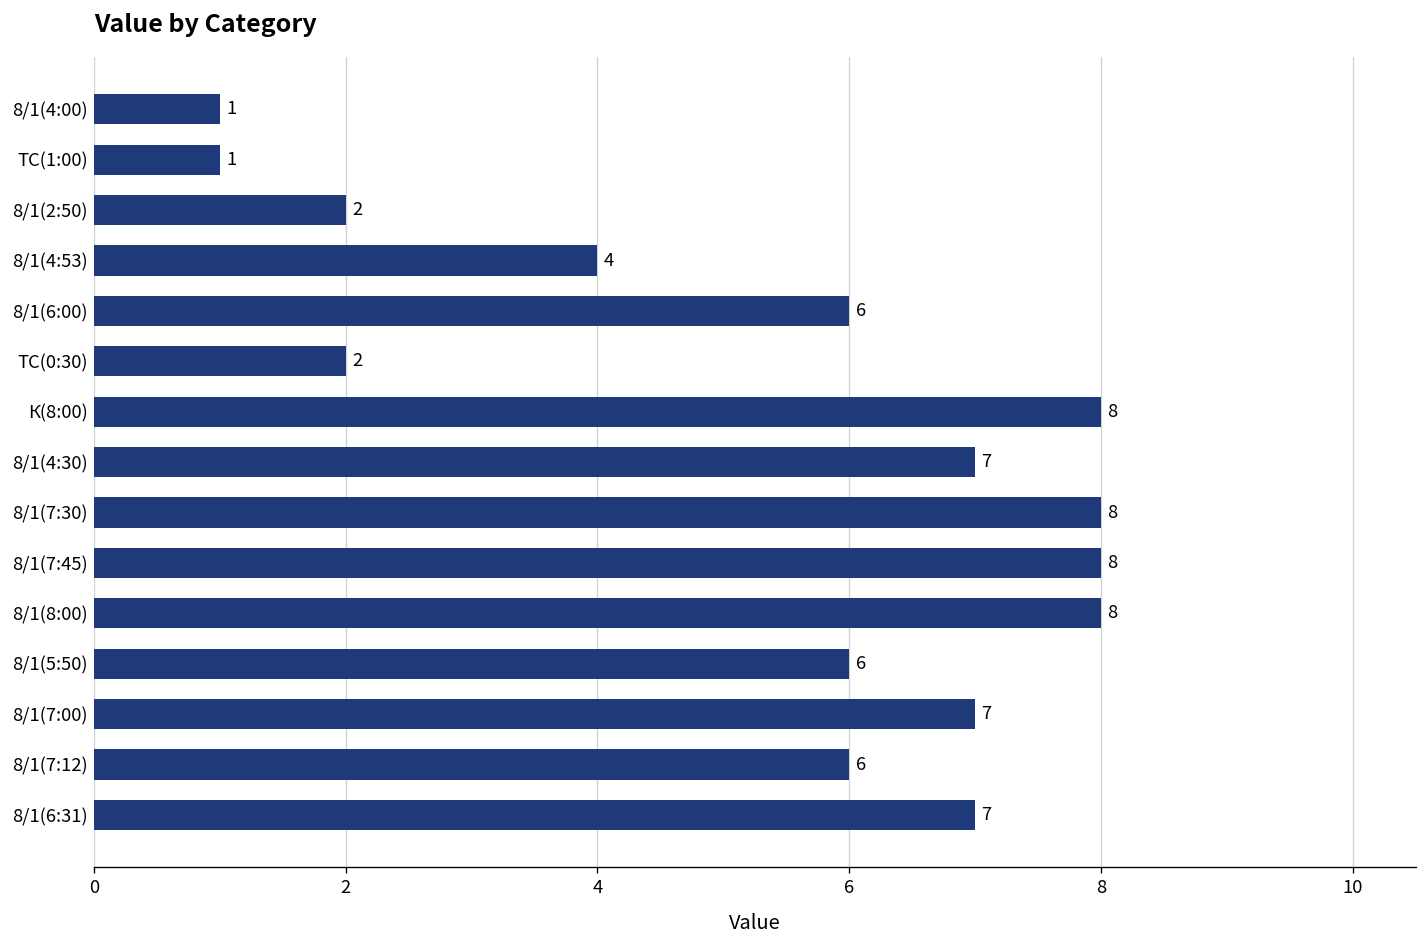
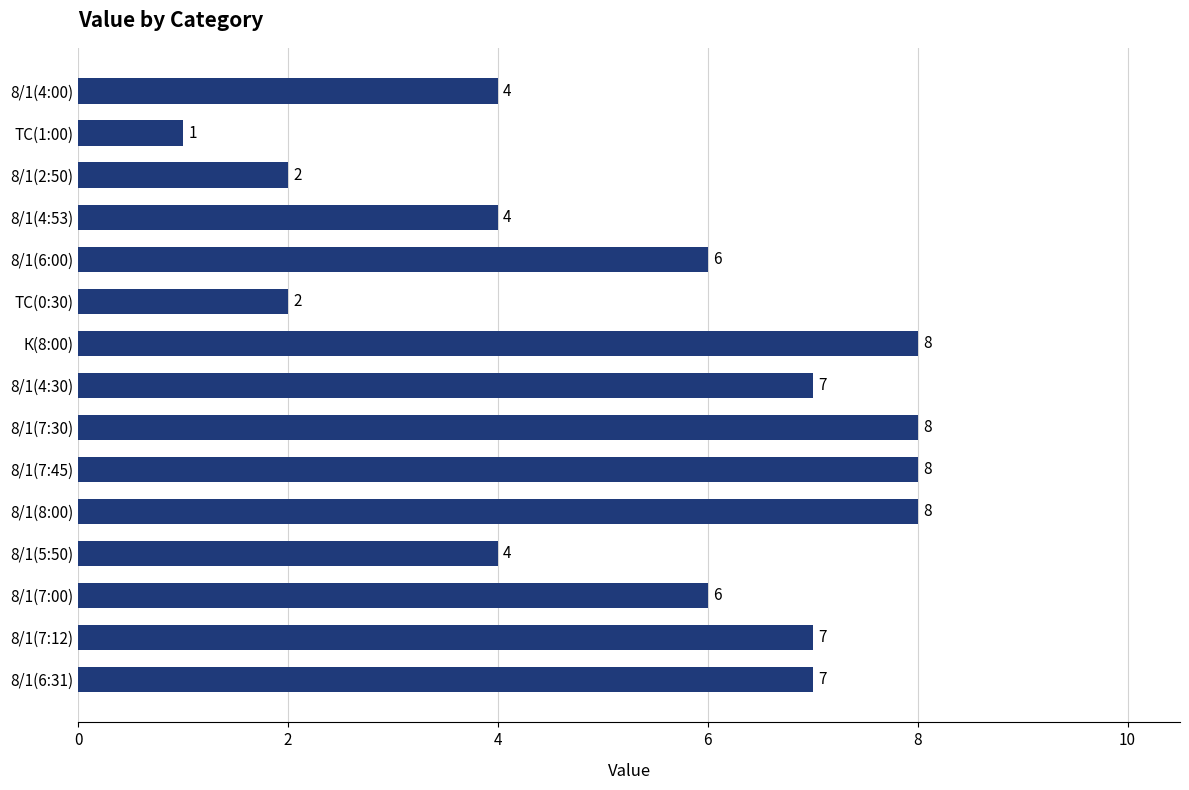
8/1(4:00): 1 -> 4
8/1(5:50): 6 -> 4
8/1(7:00): 7 -> 6
8/1(7:12): 6 -> 7
